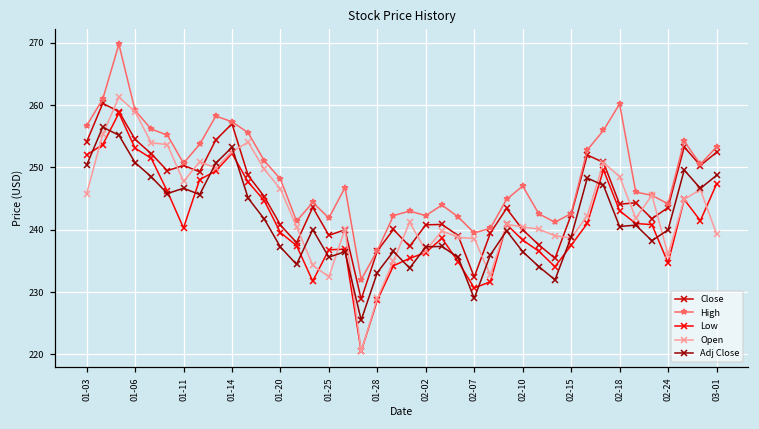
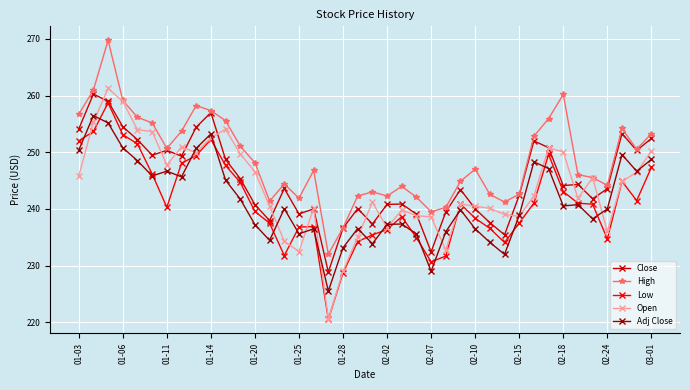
Open, 02-18: 249 -> 250
Open, 03-01: 239 -> 250
